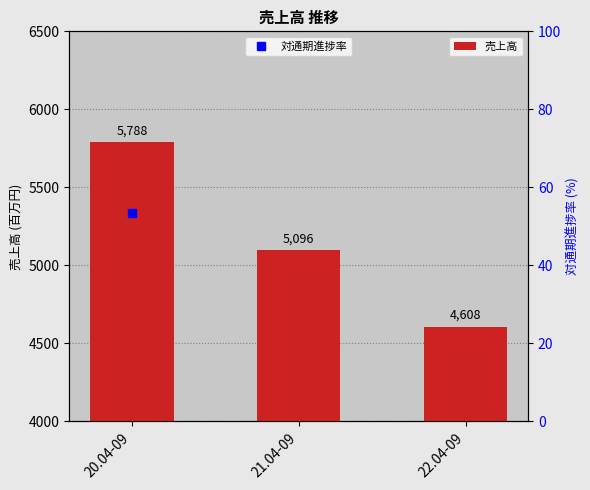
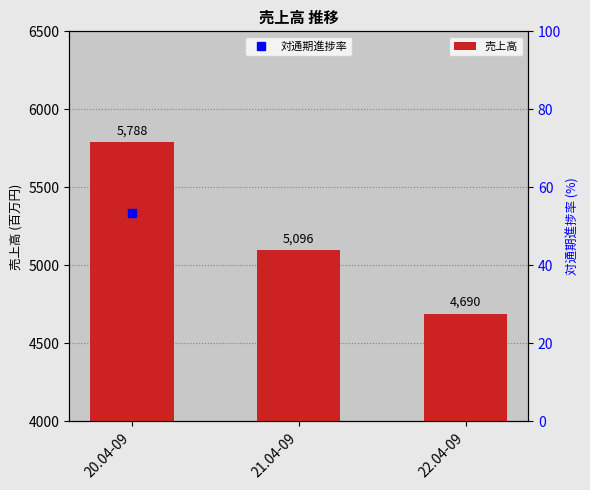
売上高, 22.04-09: 4,608 -> 4,690
